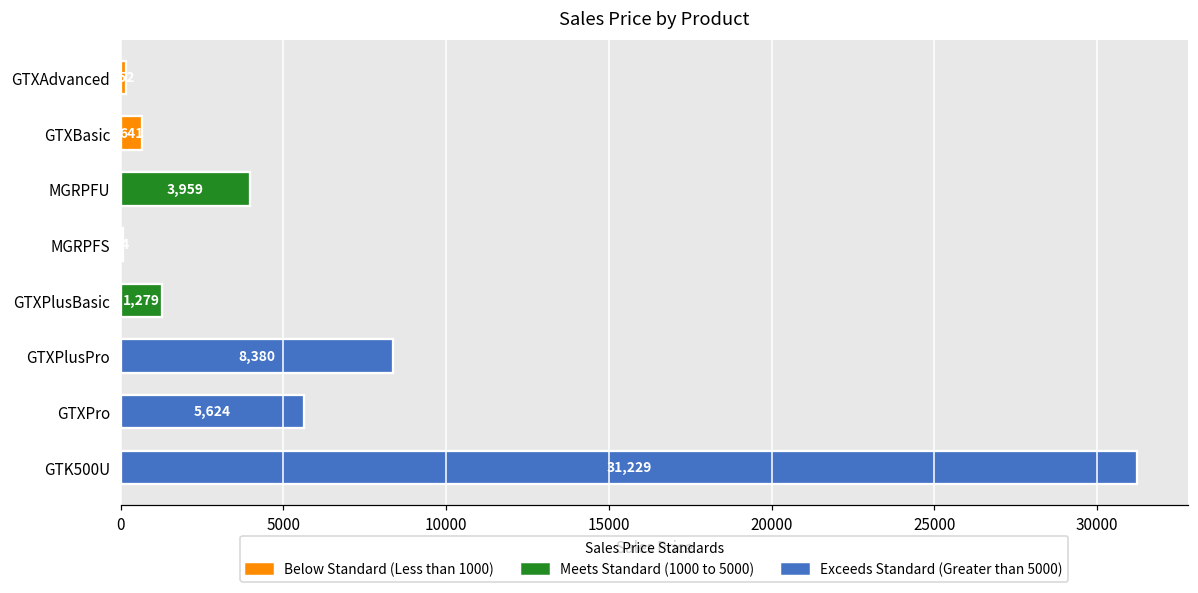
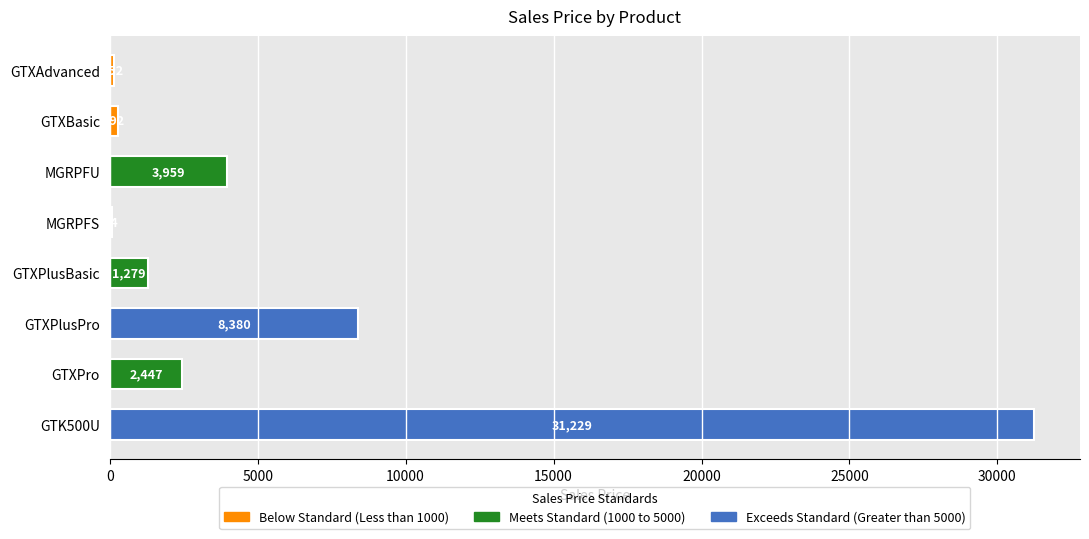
GTXBasic: 600 -> 300
GTXPro: 5,624 -> 2,447
